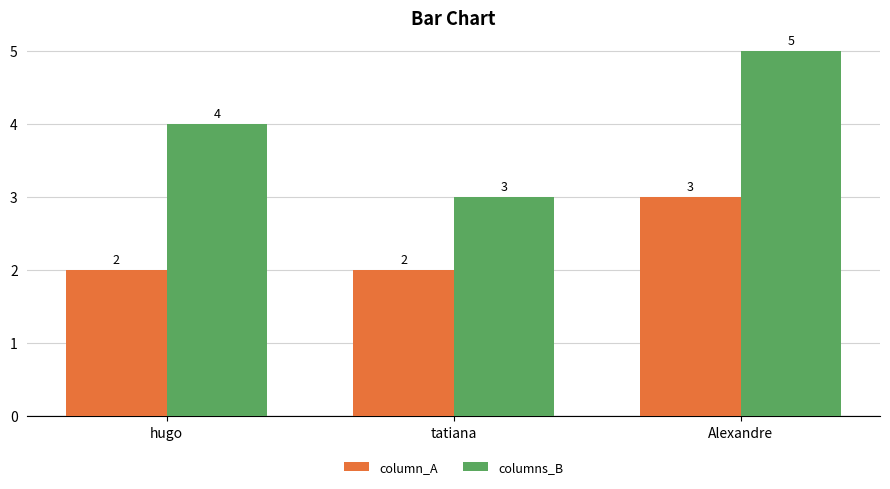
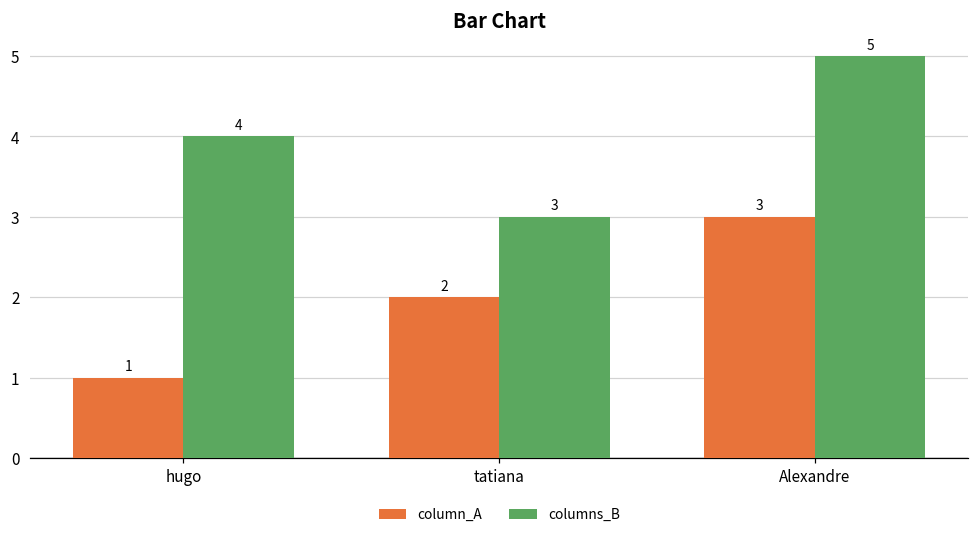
column_A, hugo: 2 -> 1
